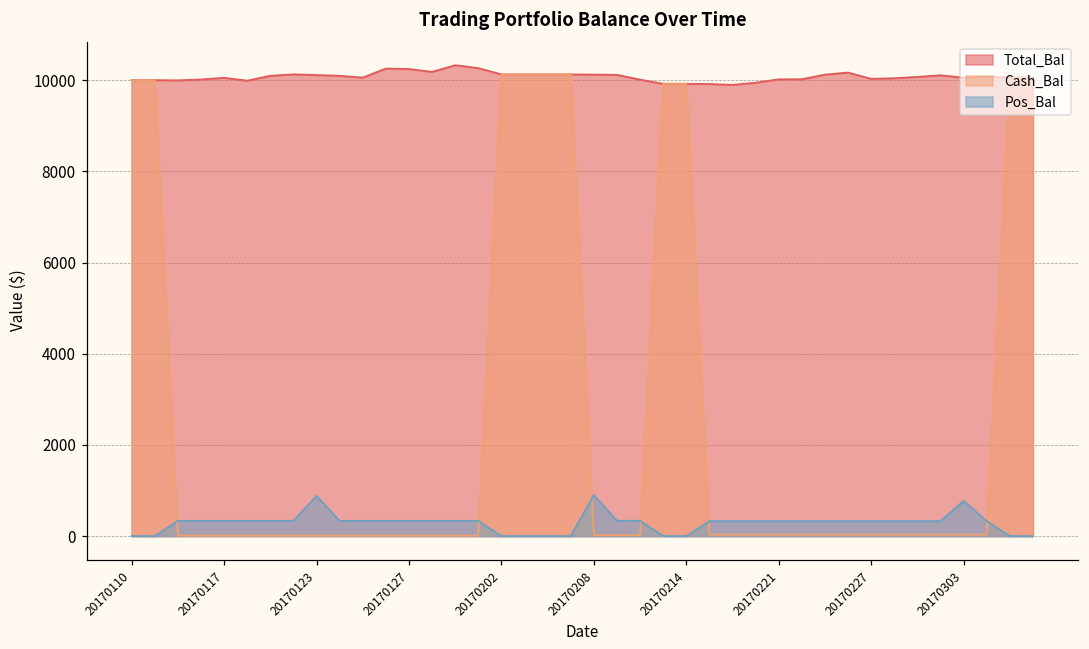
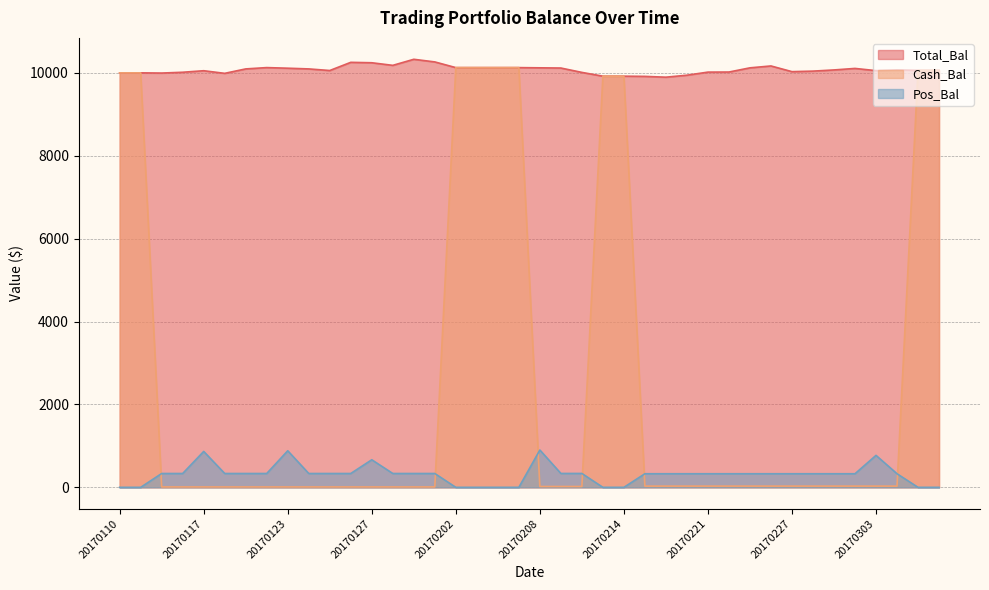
Pos_Bal, 20170117: 300 -> 900
Pos_Bal, 20170127: 300 -> 700
